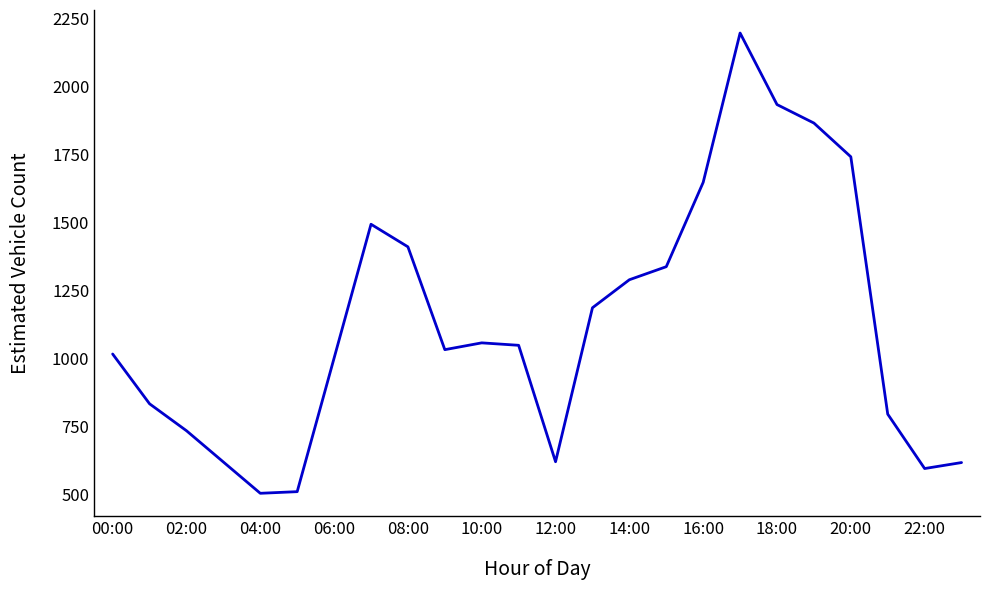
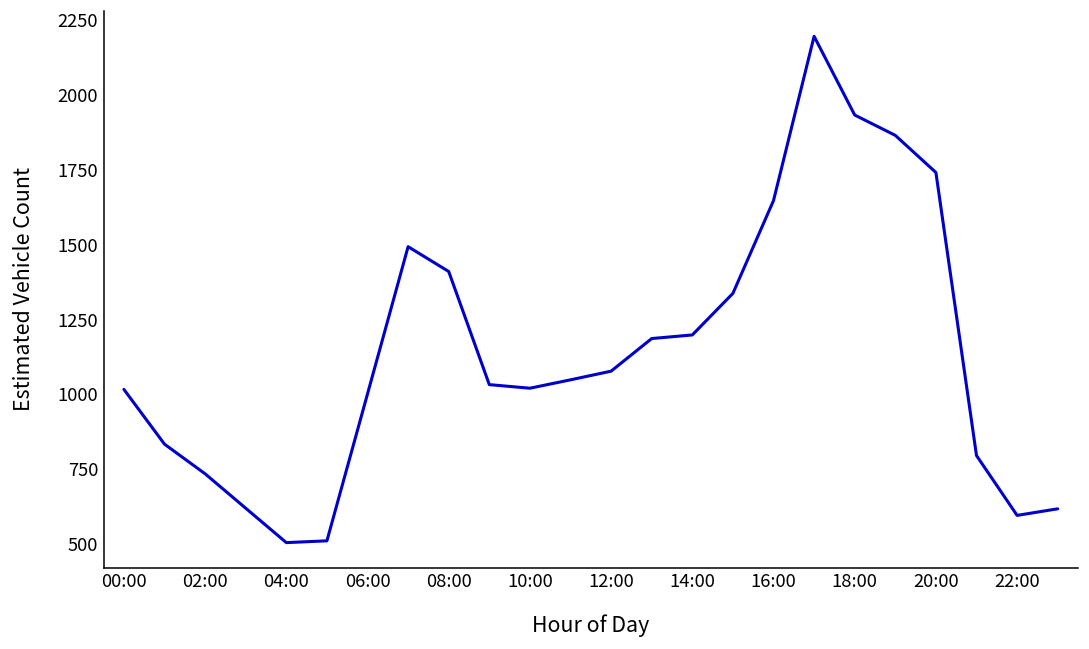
10:00: 1060 -> 1020
12:00: 620 -> 1080
14:00: 1290 -> 1200
